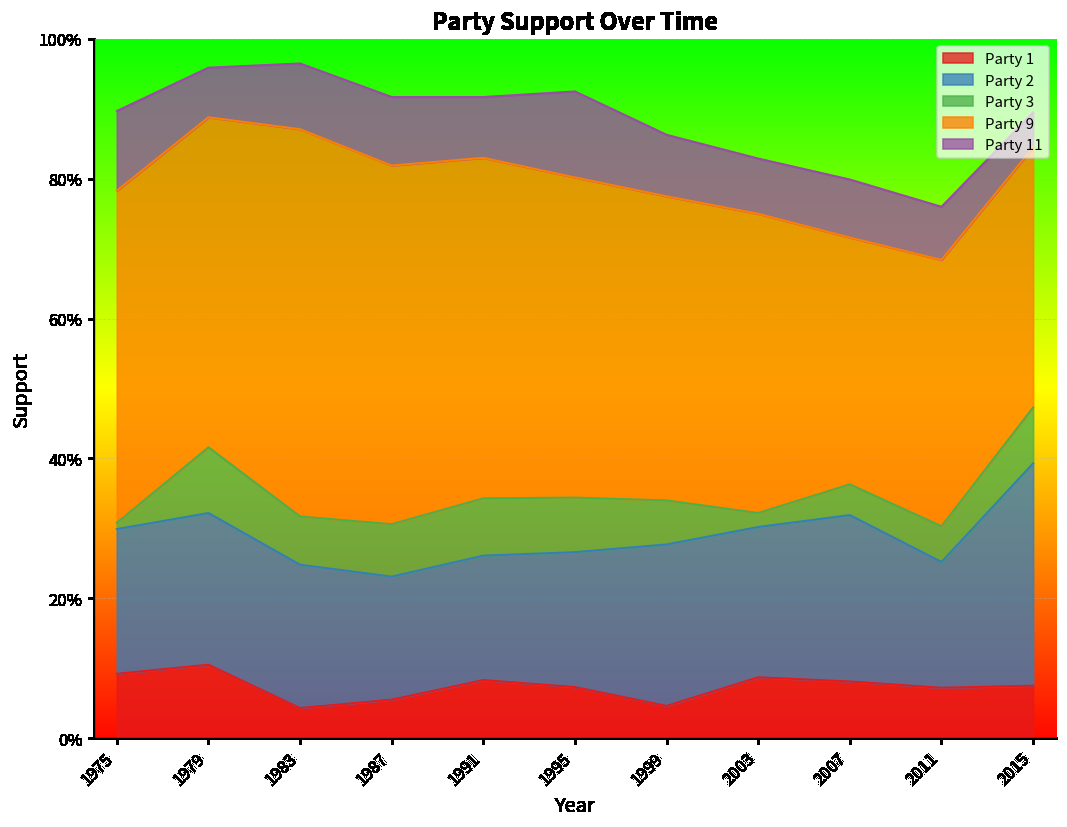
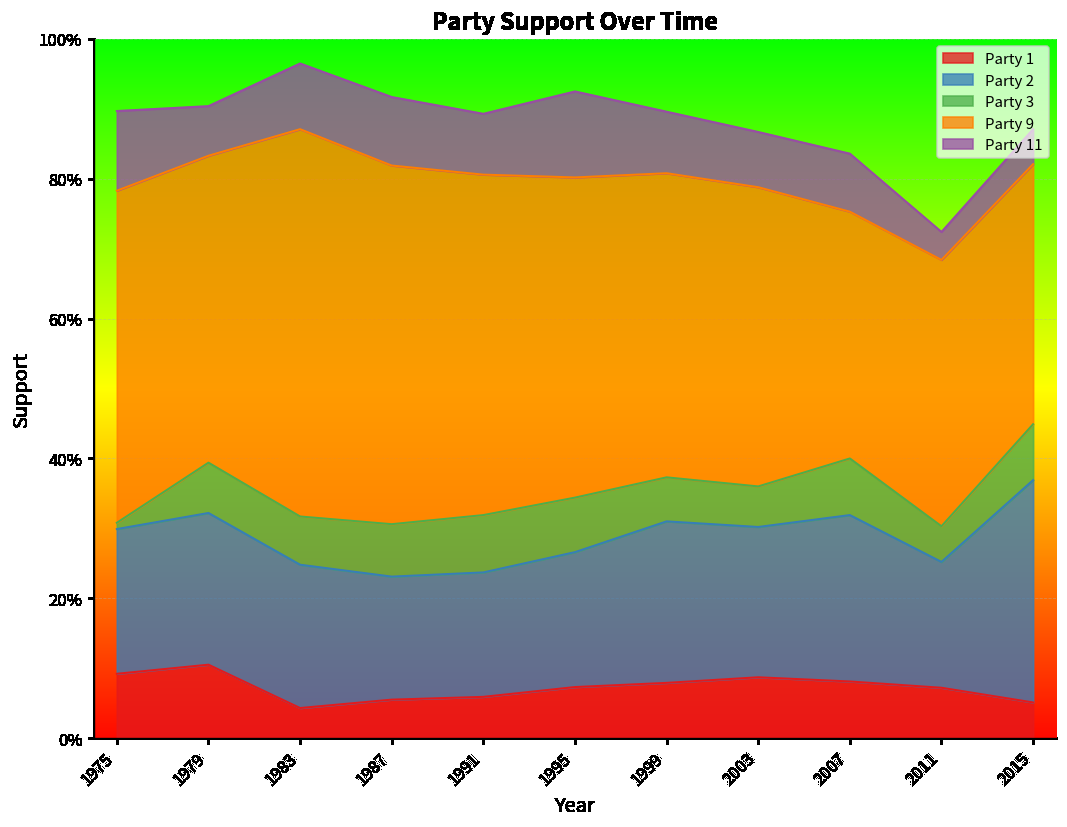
Party 3, 1979: 9% -> 7%
Party 9, 1979: 47% -> 44%
Party 1, 1991: 8% -> 6%
Party 1, 1999: 5% -> 8%
Party 3, 2003: 2% -> 6%
Party 3, 2007: 4% -> 8%
Party 11, 2011: 8% -> 4%
Party 1, 2015: 8% -> 5%
